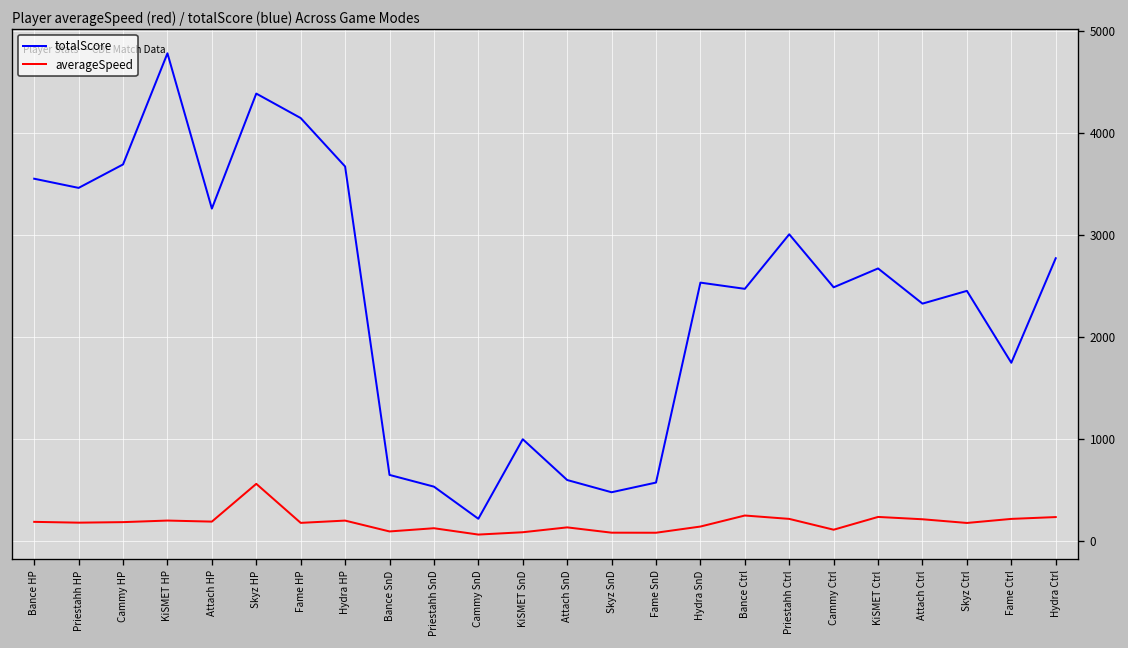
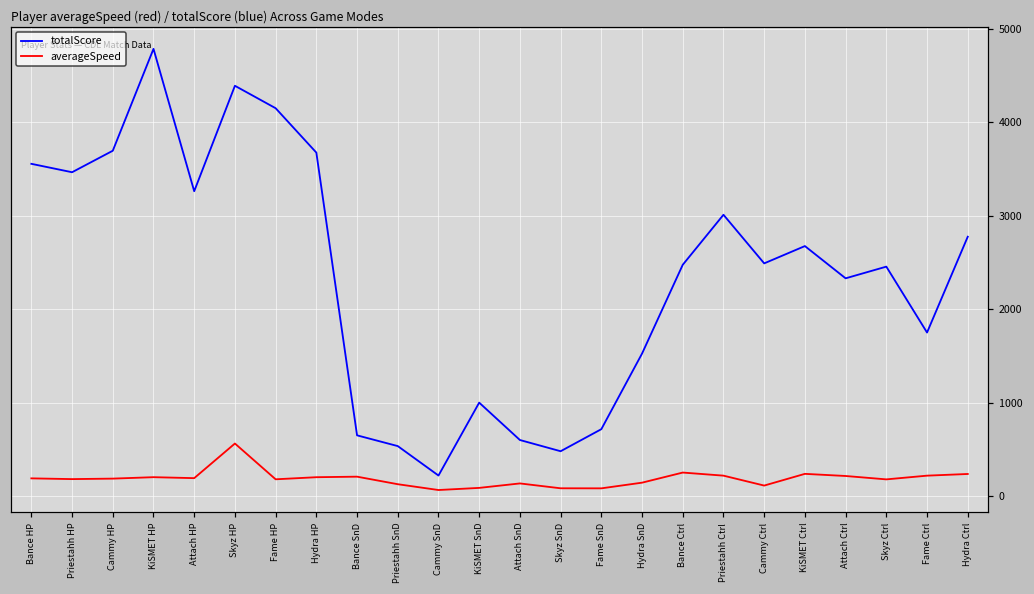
averageSpeed, Bance SnD: 100 -> 200
totalScore, Fame SnD: 600 -> 700
totalScore, Hydra SnD: 2500 -> 1500
